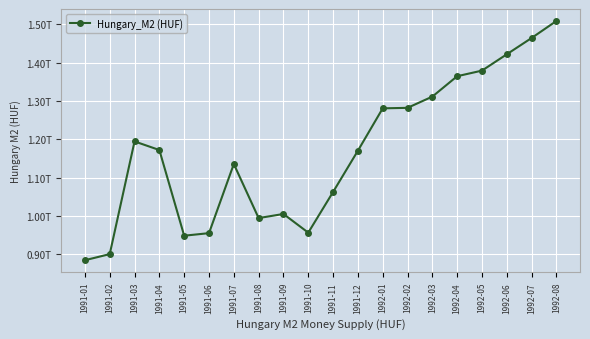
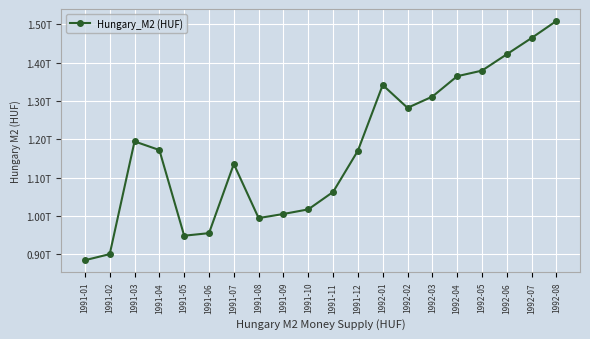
1991-10: 0.96T -> 1.02T
1992-01: 1.28T -> 1.34T
